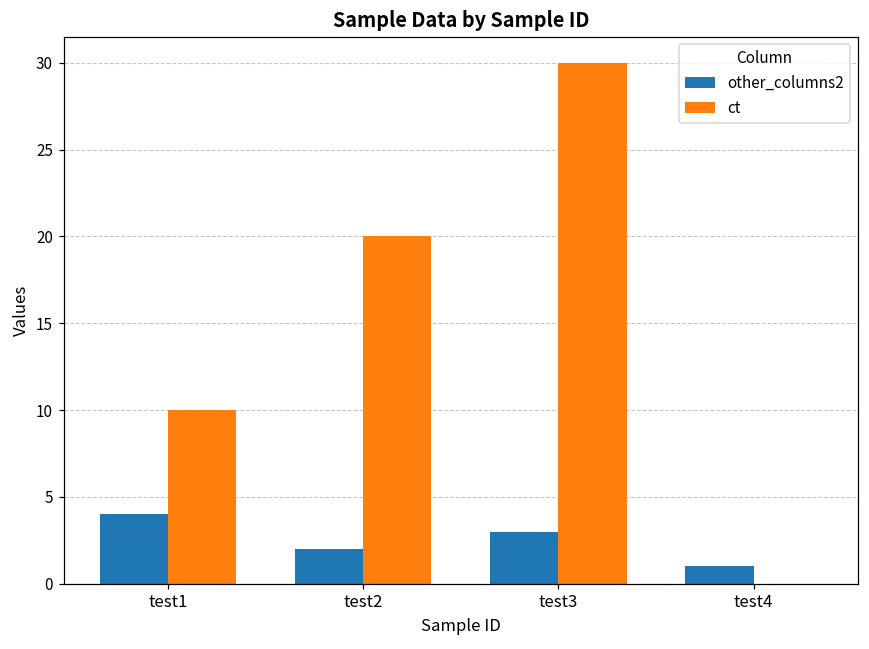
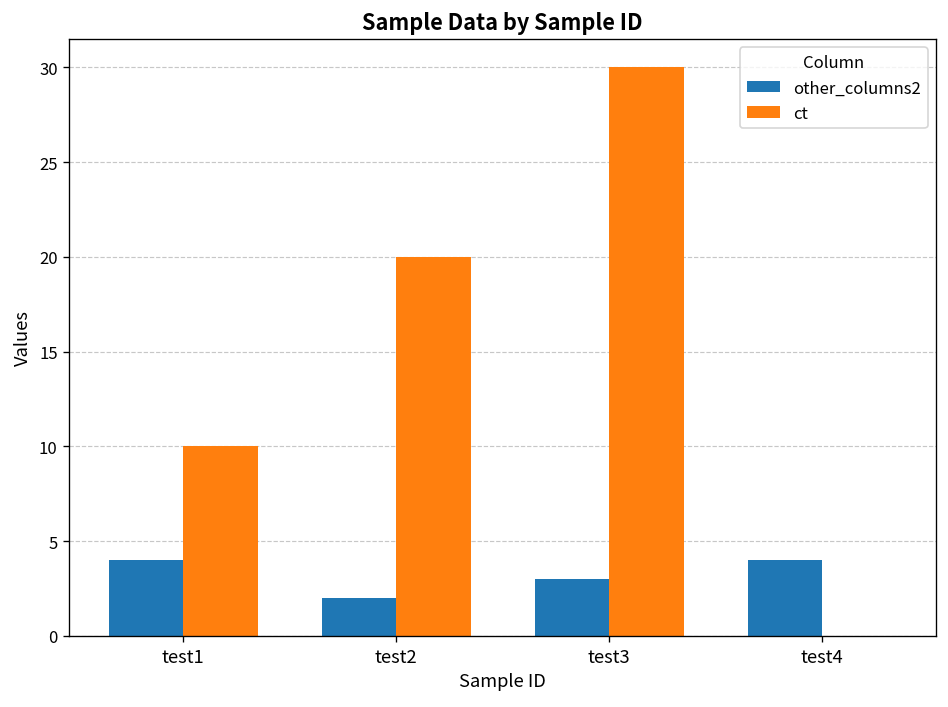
other_columns2, test4: 1 -> 4
